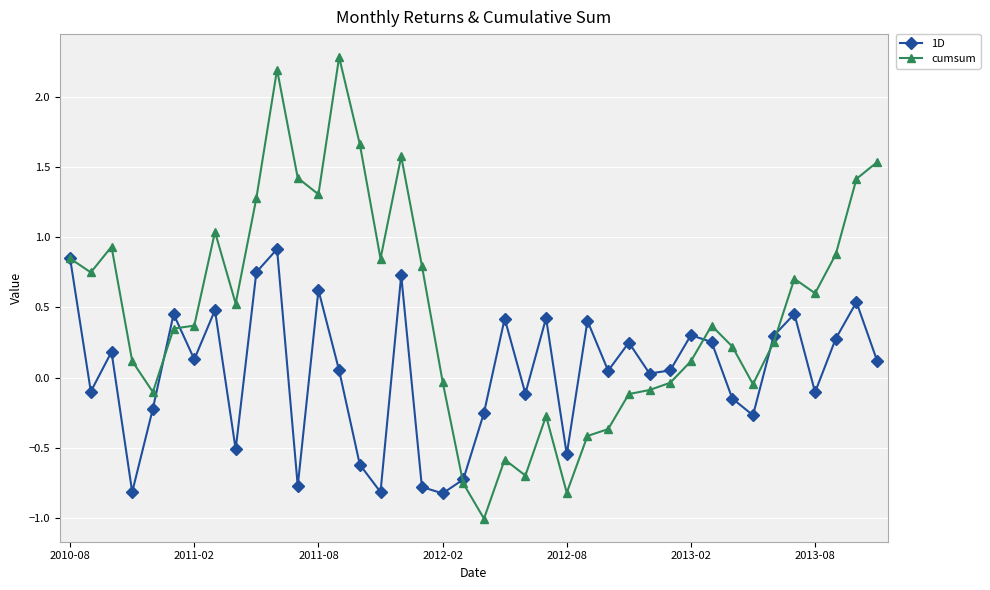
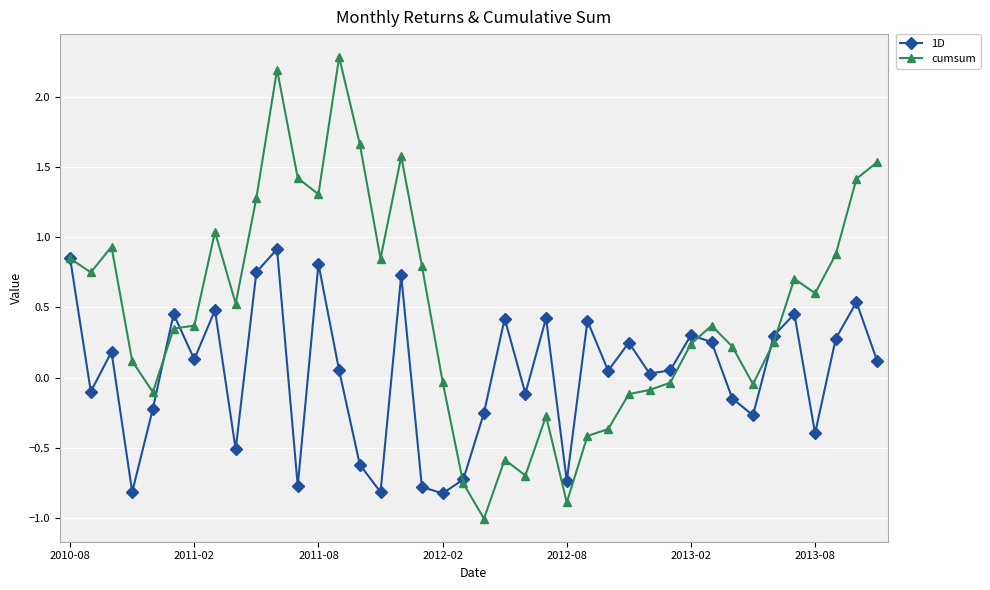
1D, 2011-08: 0.62 -> 0.81
1D, 2012-08: -0.55 -> -0.73
cumsum, 2012-08: -0.82 -> -0.89
cumsum, 2013-02: 0.12 -> 0.24
1D, 2013-08: -0.10 -> -0.40
